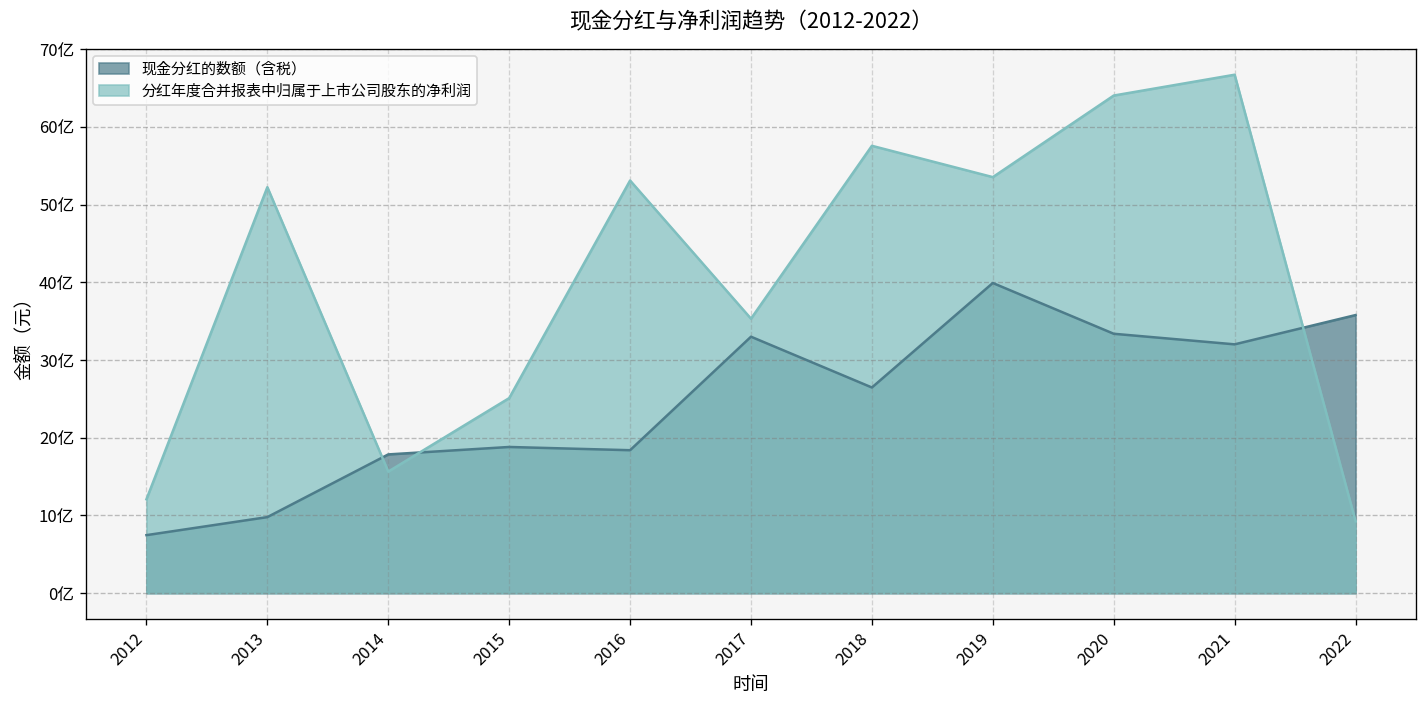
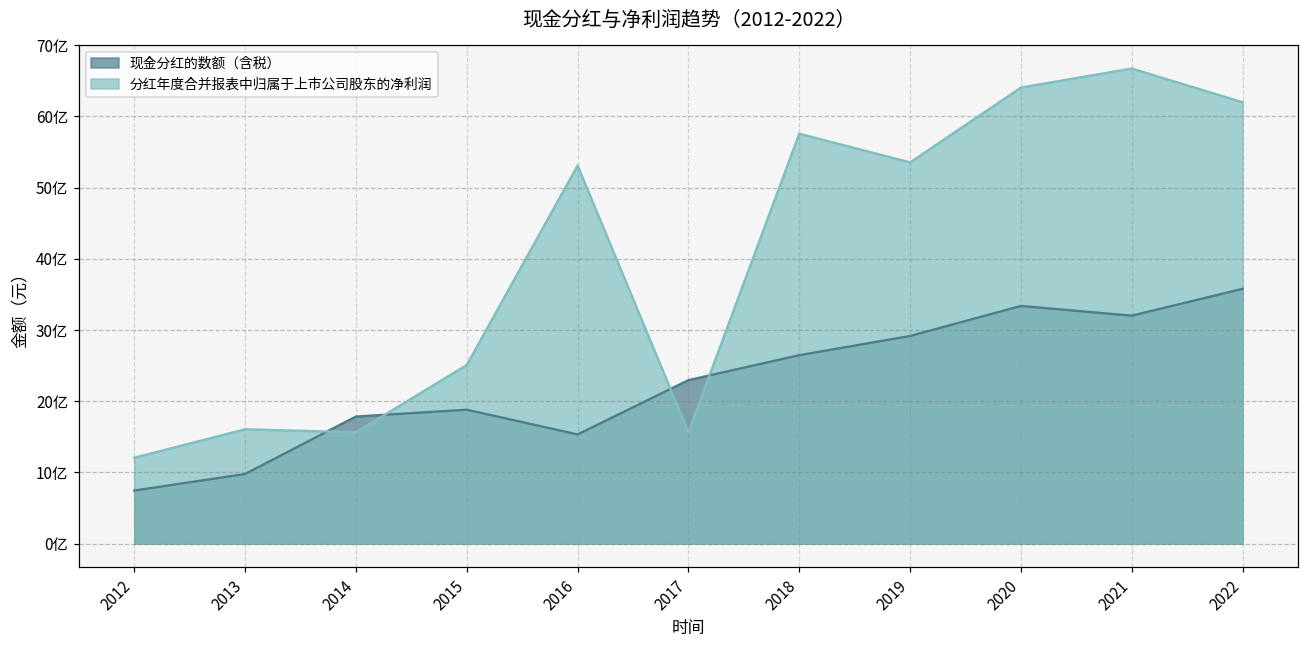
分红年度合并报表中归属于上市公司股东的净利润, 2013: 52亿 -> 16亿
现金分红的数额（含税）, 2016: 18亿 -> 15亿
现金分红的数额（含税）, 2017: 33亿 -> 23亿
分红年度合并报表中归属于上市公司股东的净利润, 2017: 35亿 -> 16亿
现金分红的数额（含税）, 2019: 40亿 -> 29亿
分红年度合并报表中归属于上市公司股东的净利润, 2022: 9亿 -> 62亿
